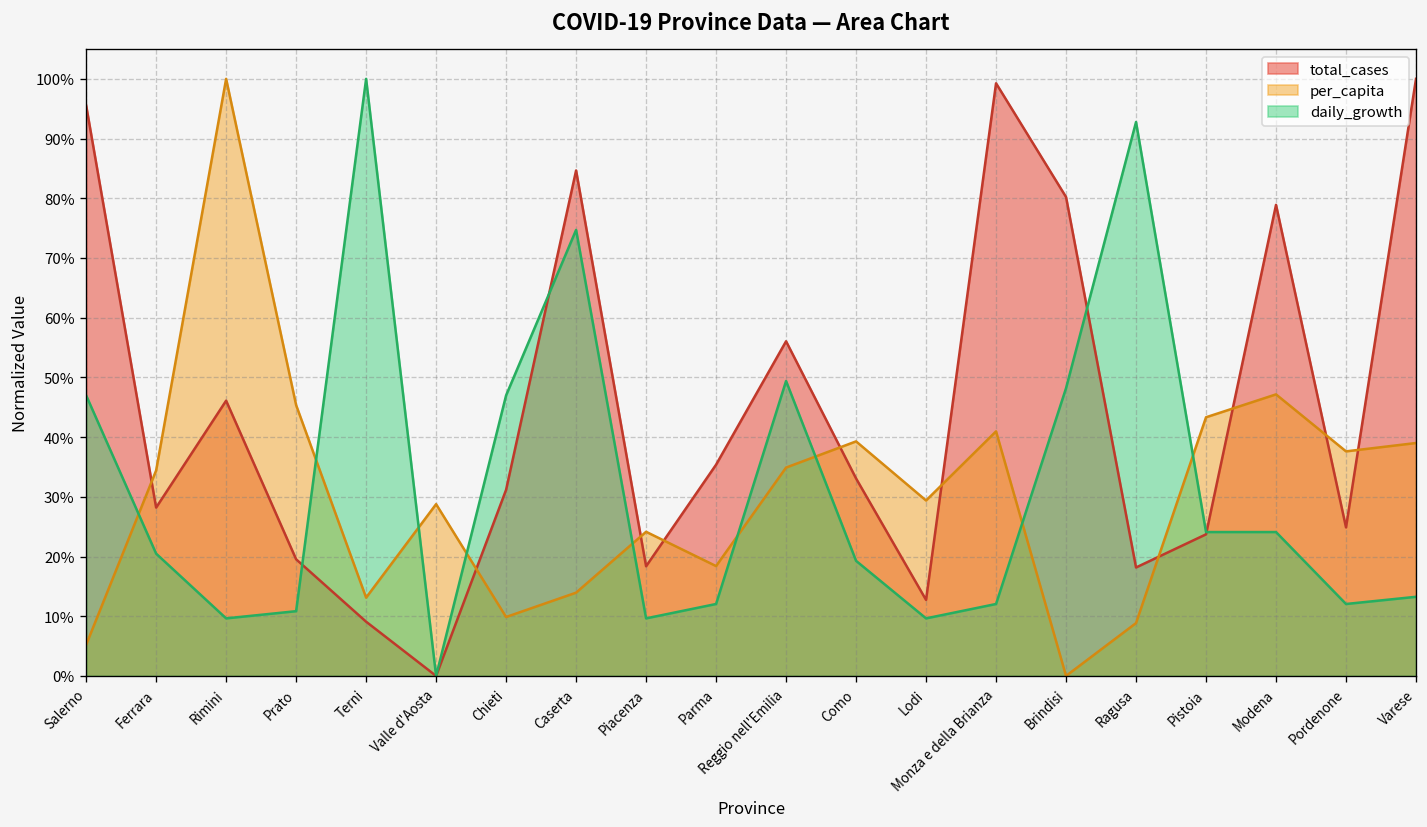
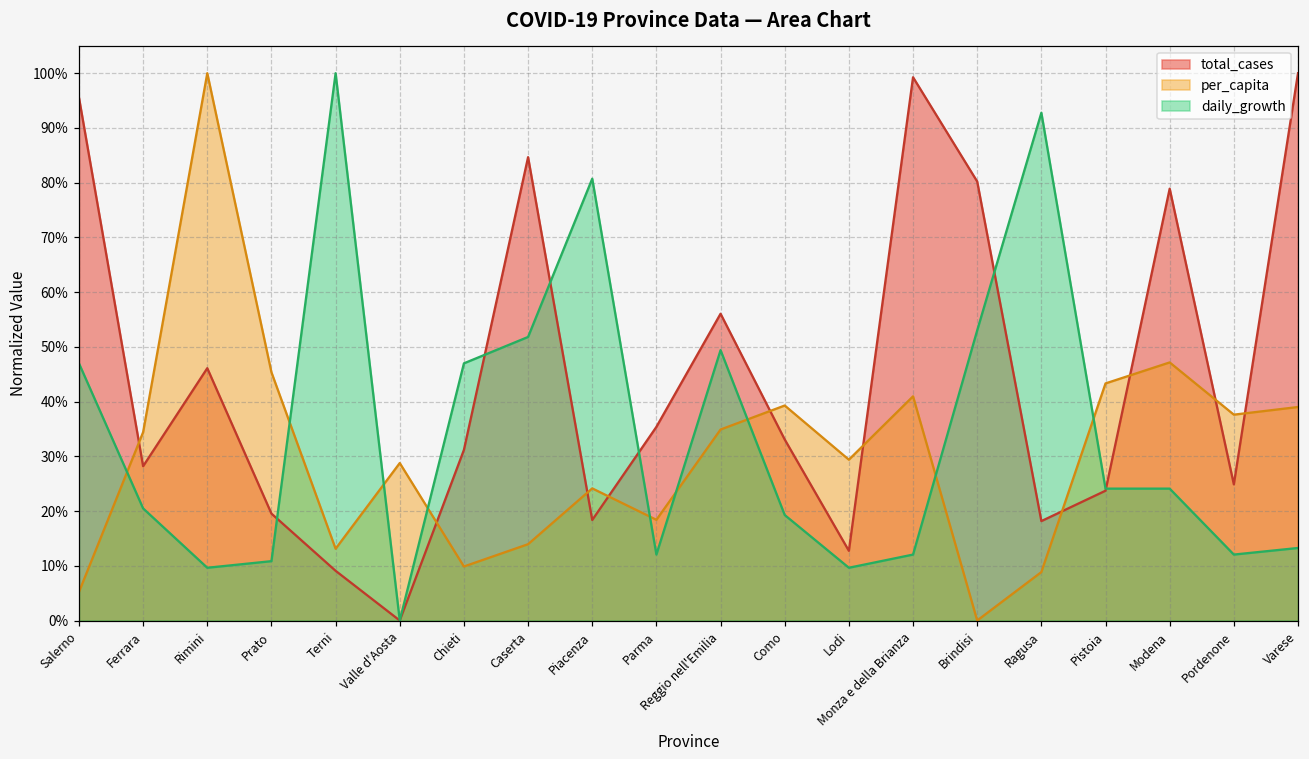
daily_growth, Caserta: 75% -> 52%
daily_growth, Piacenza: 10% -> 81%
daily_growth, Brindisi: 48% -> 53%
